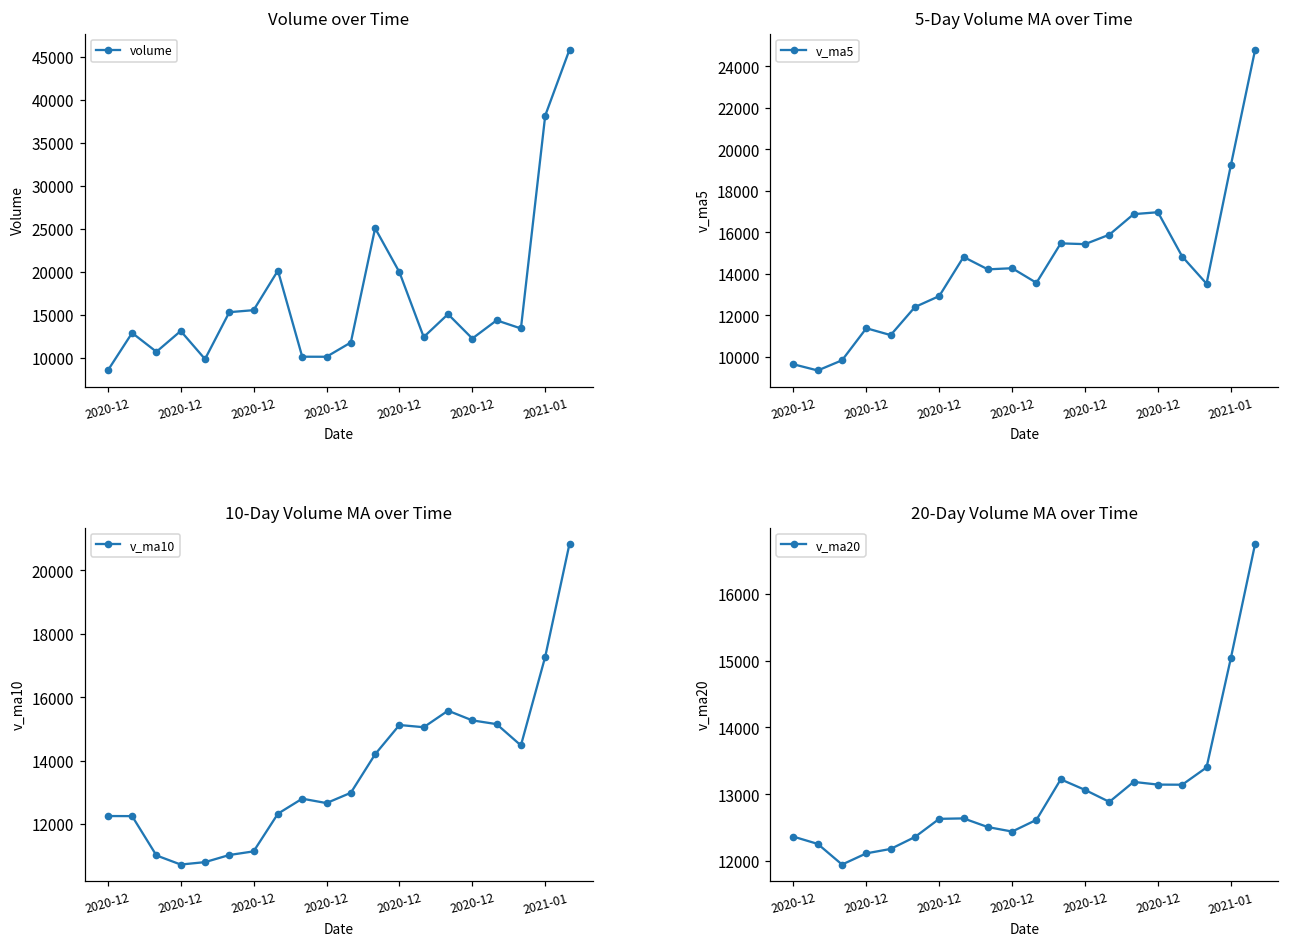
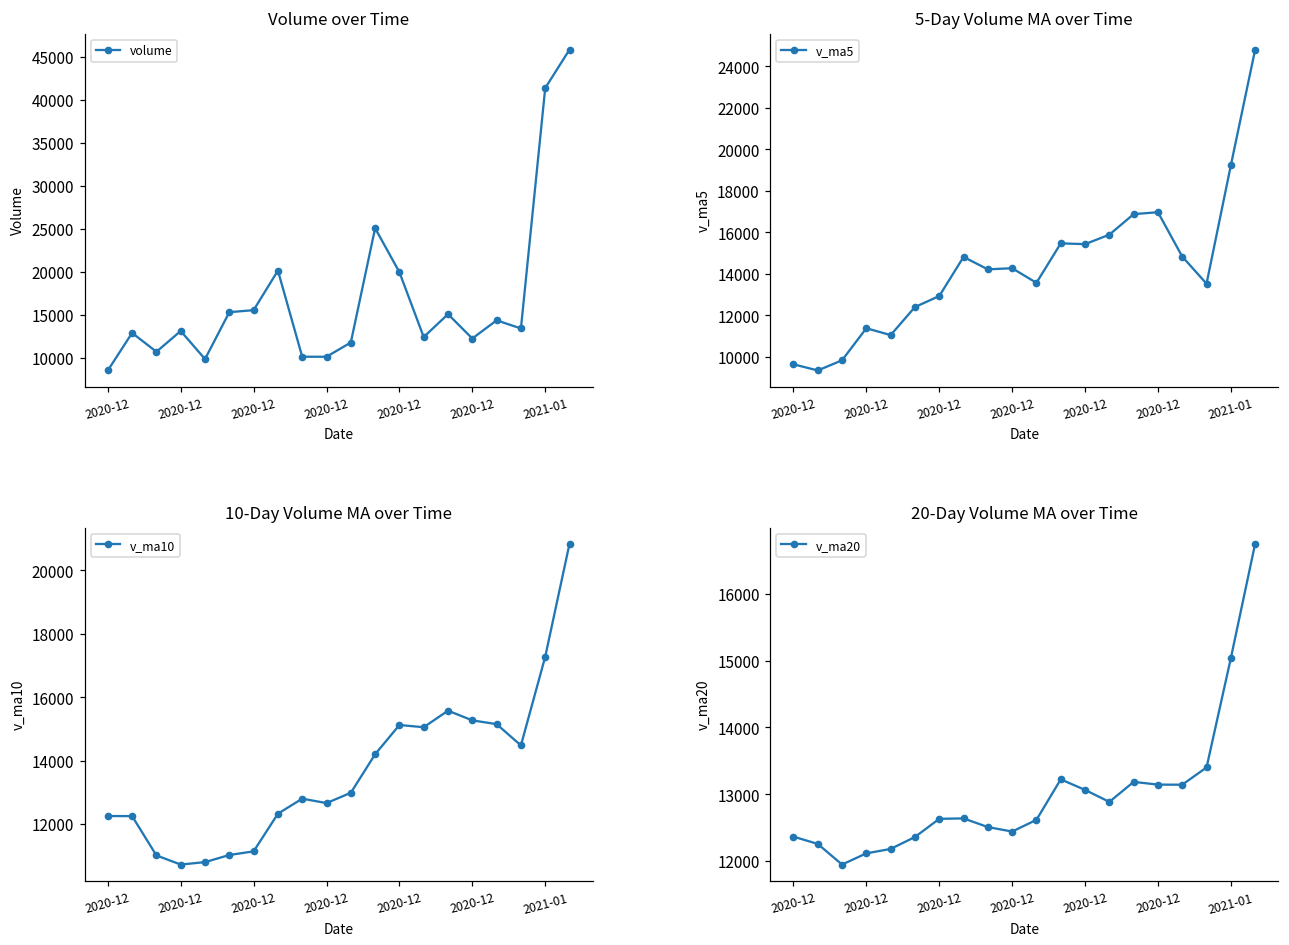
Volume over Time, 2021-01: 38000 -> 41000
